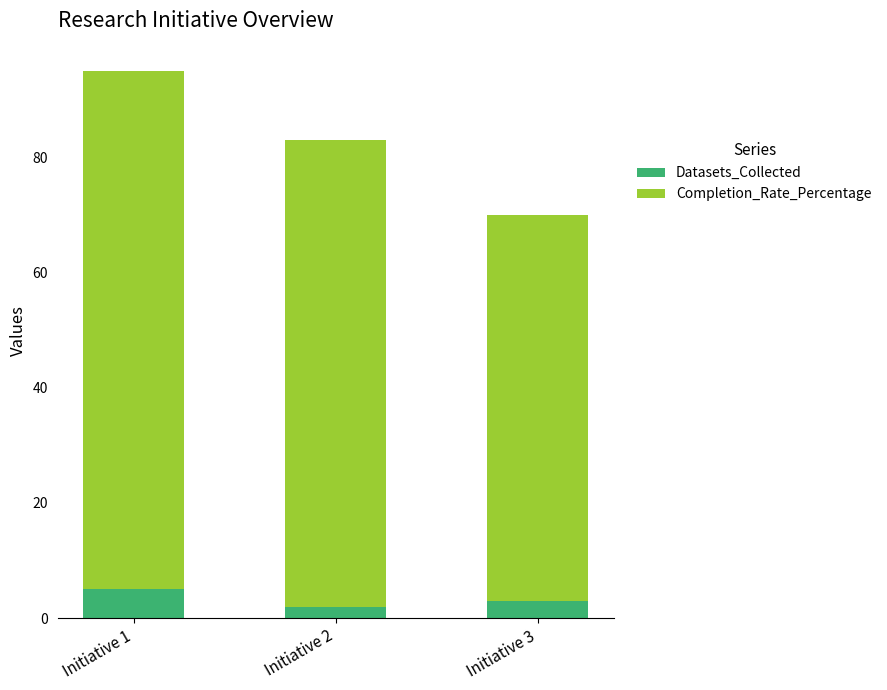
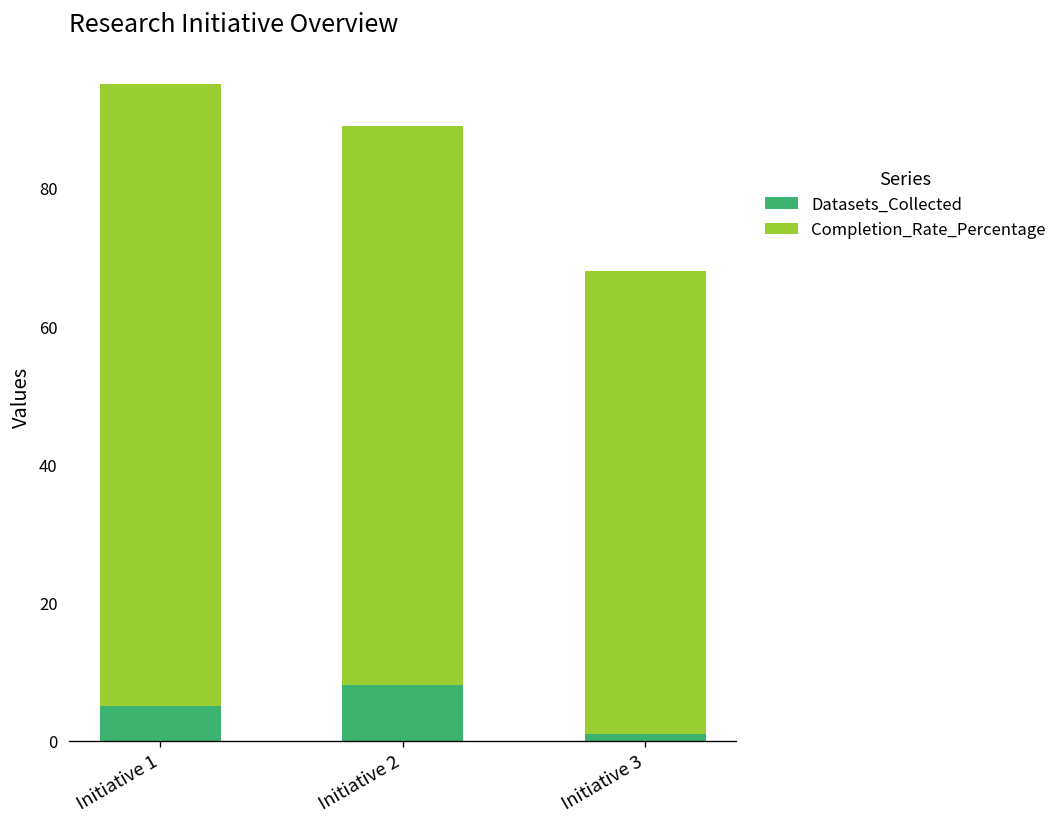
Datasets_Collected, Initiative 2: 2 -> 8
Datasets_Collected, Initiative 3: 3 -> 1
